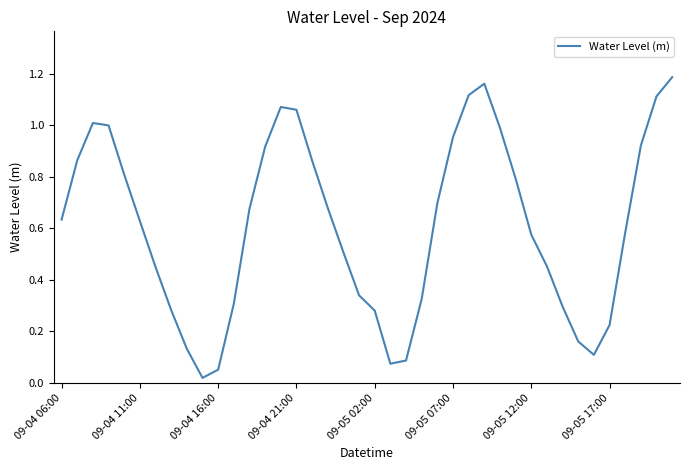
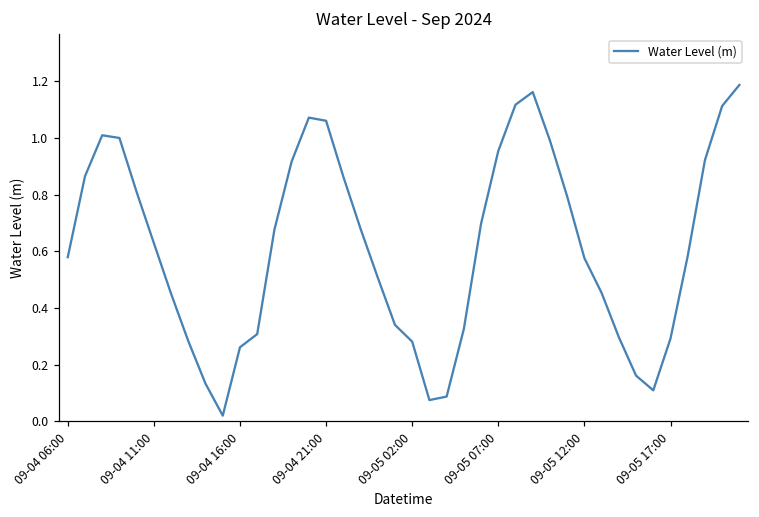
09-04 06:00: 0.63 -> 0.58
09-04 16:00: 0.05 -> 0.26
09-05 17:00: 0.22 -> 0.29
